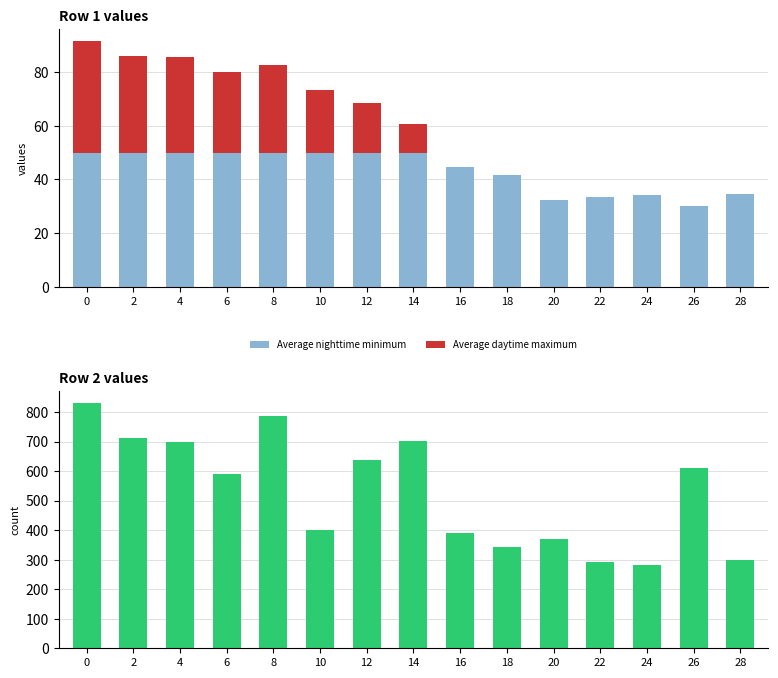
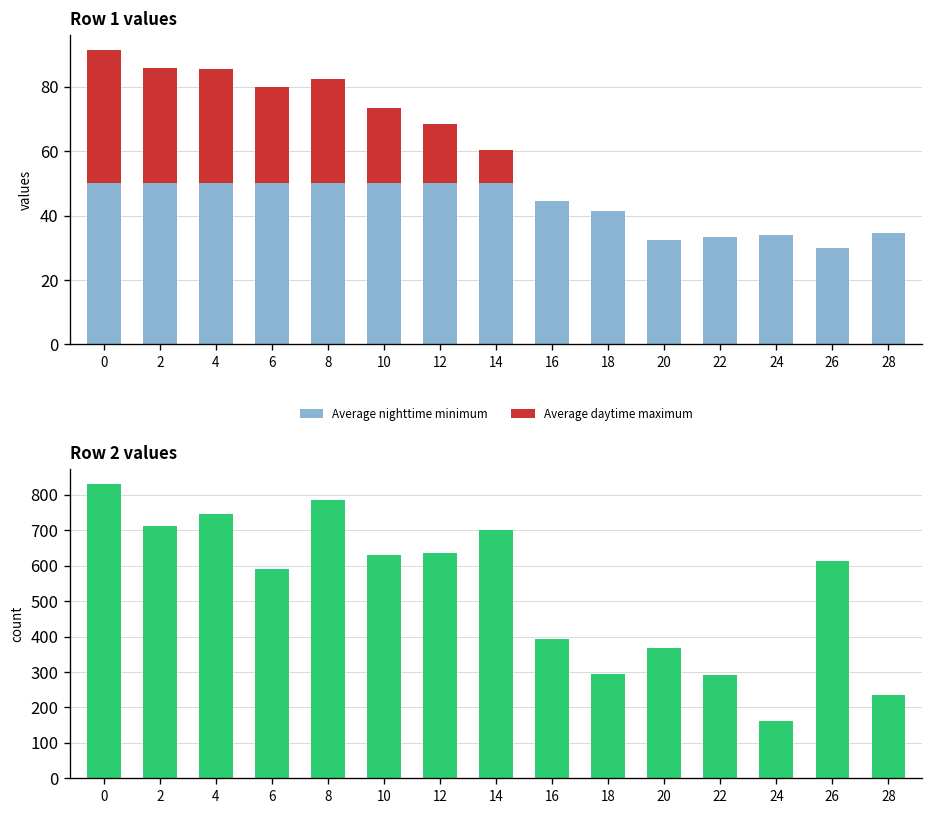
Row 2 values, 4: 700 -> 750
Row 2 values, 10: 400 -> 630
Row 2 values, 18: 340 -> 290
Row 2 values, 24: 280 -> 160
Row 2 values, 28: 300 -> 230
